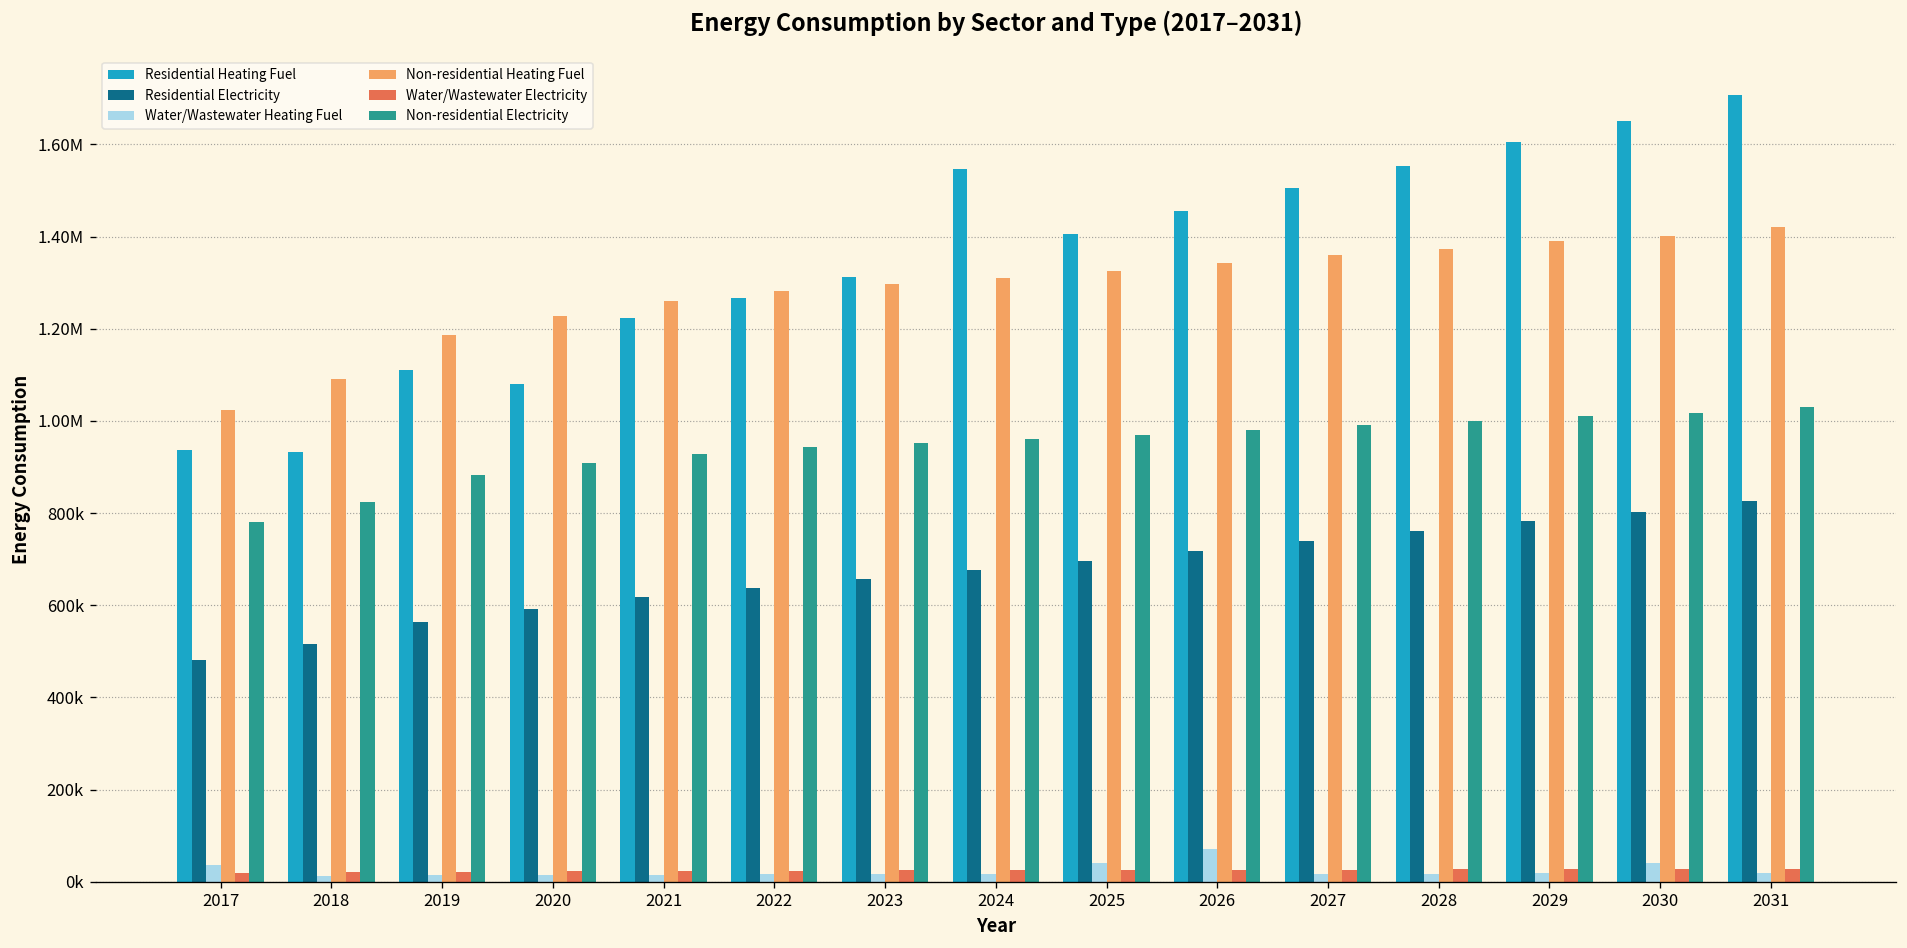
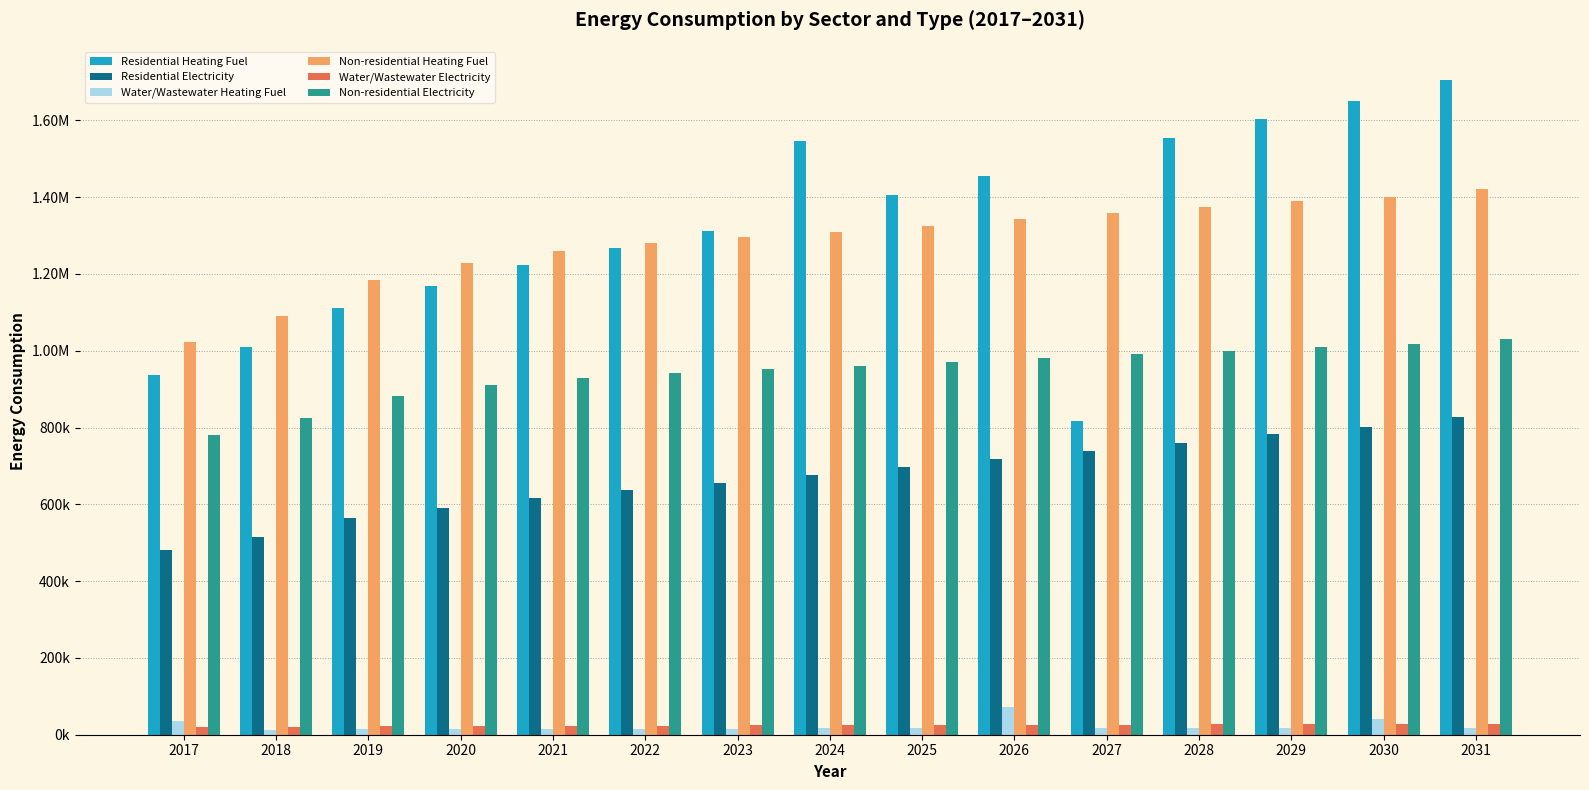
Residential Heating Fuel, 2018: 930000 -> 1010000
Residential Heating Fuel, 2020: 1080000 -> 1170000
Water/Wastewater Heating Fuel, 2025: 40000 -> 20000
Residential Heating Fuel, 2027: 1500000 -> 820000
